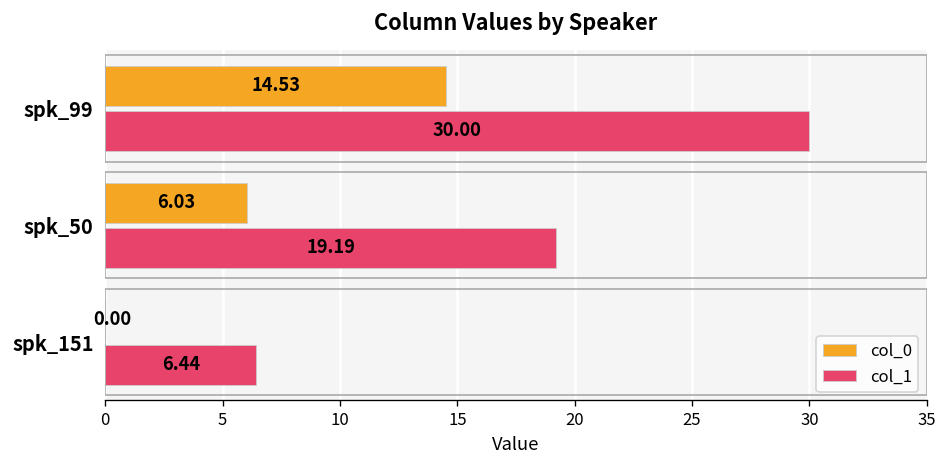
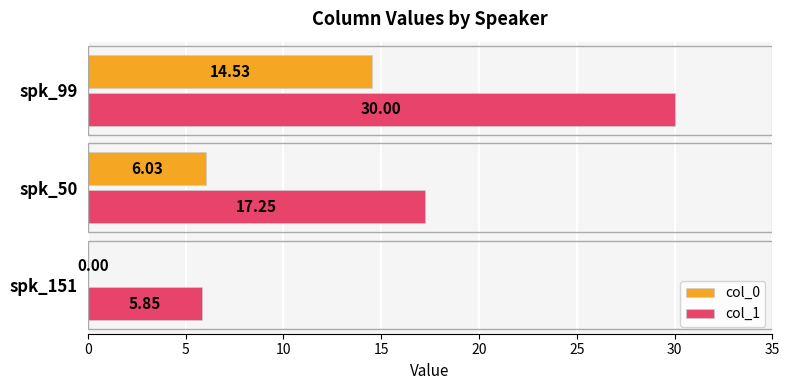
col_1, spk_50: 19.19 -> 17.25
col_1, spk_151: 6.44 -> 5.85
